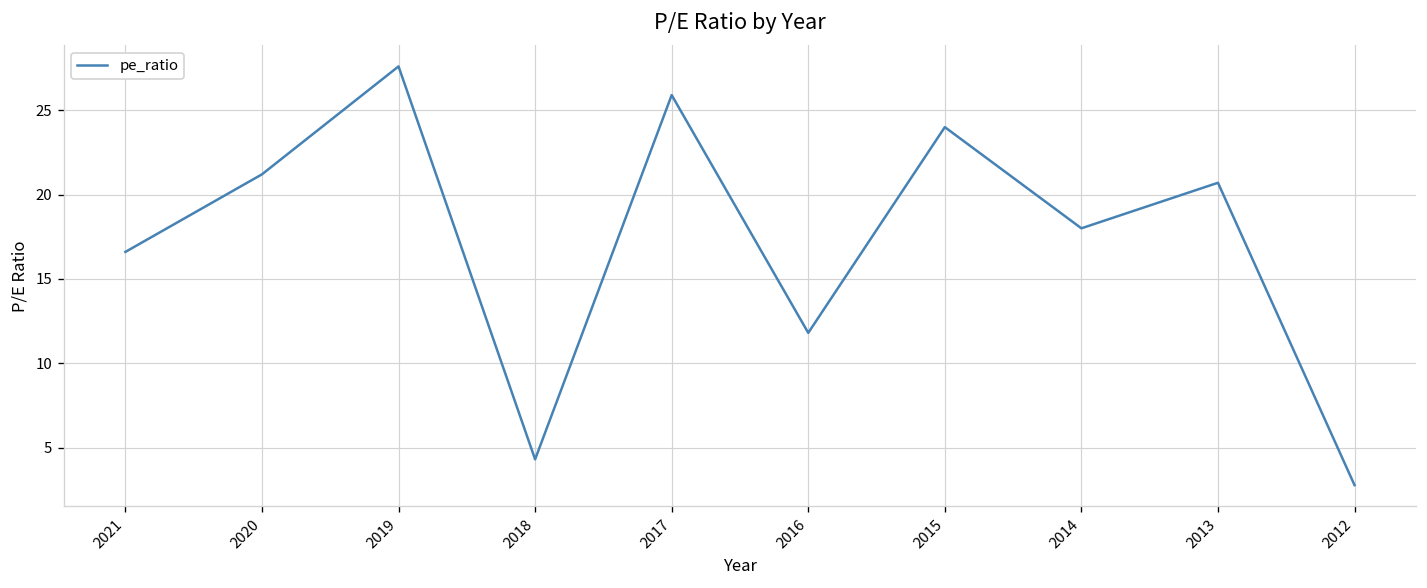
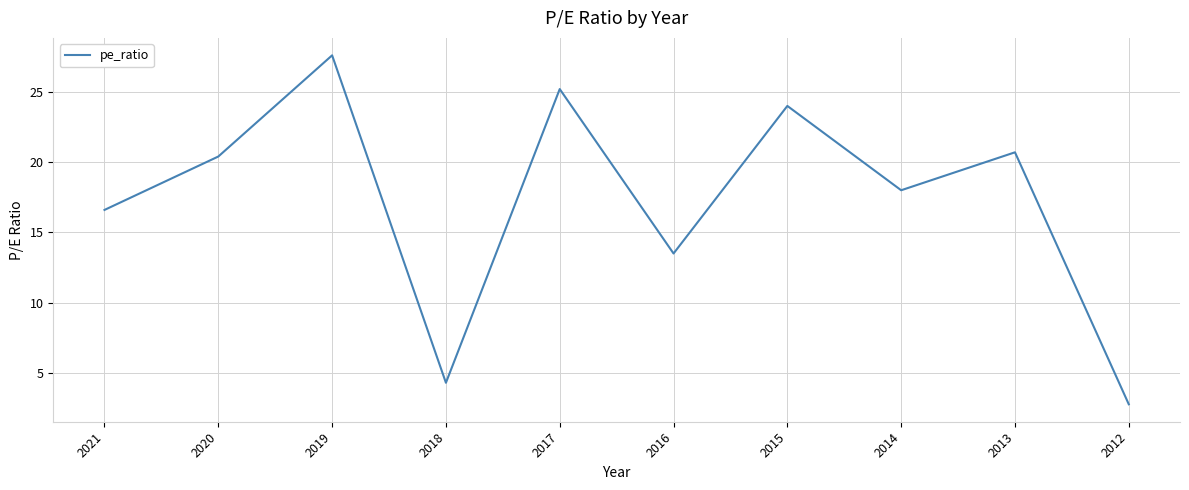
2020: 21.2 -> 20.4
2017: 25.9 -> 25.2
2016: 11.8 -> 13.5
